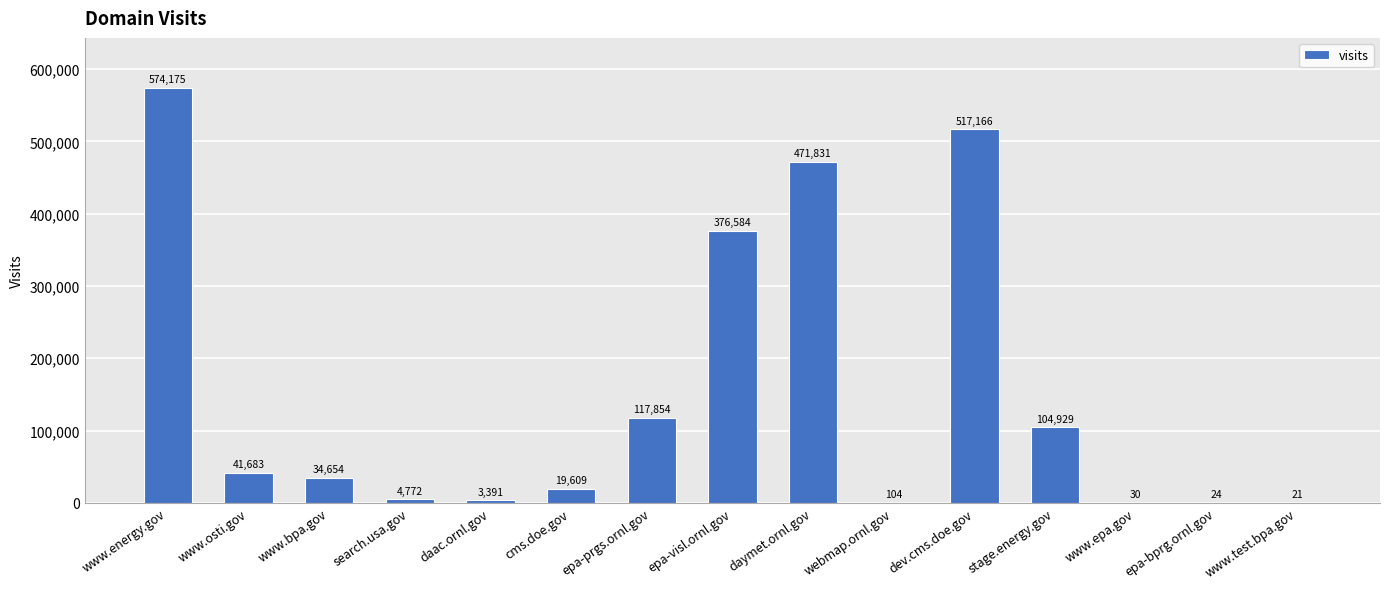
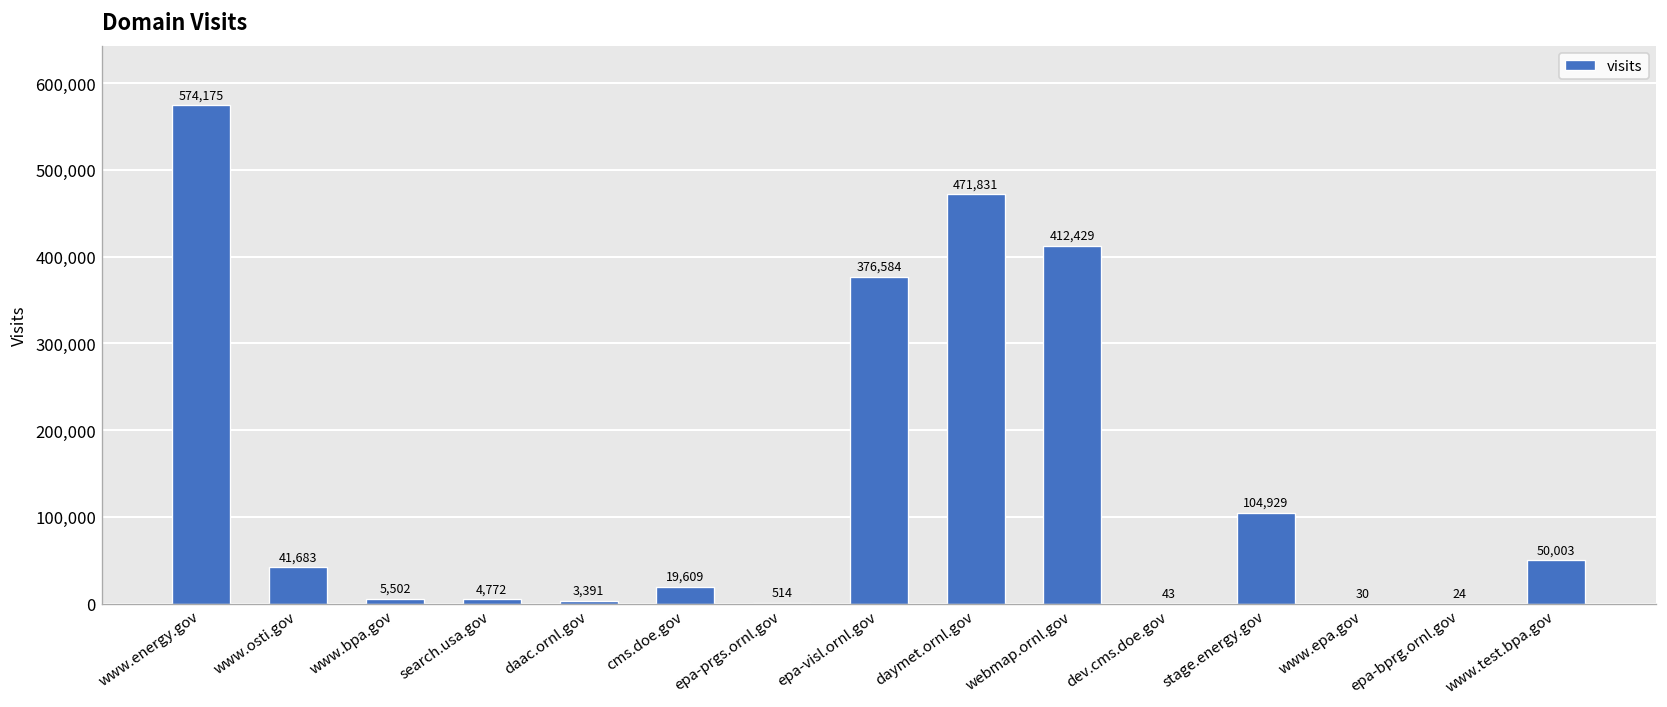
www.bpa.gov: 34,654 -> 5,502
epa-prgs.ornl.gov: 117,854 -> 514
webmap.ornl.gov: 104 -> 412,429
dev.cms.doe.gov: 517,166 -> 43
www.test.bpa.gov: 21 -> 50,003
